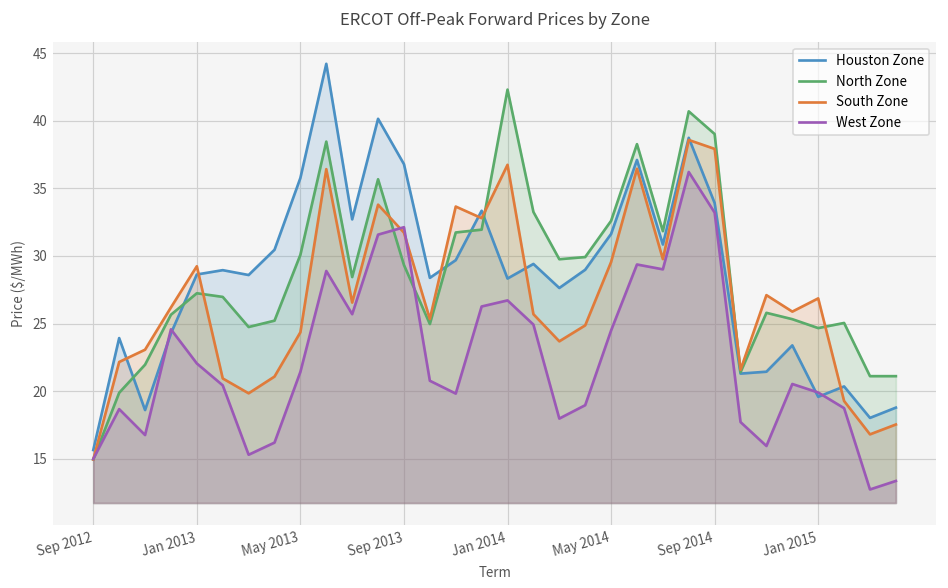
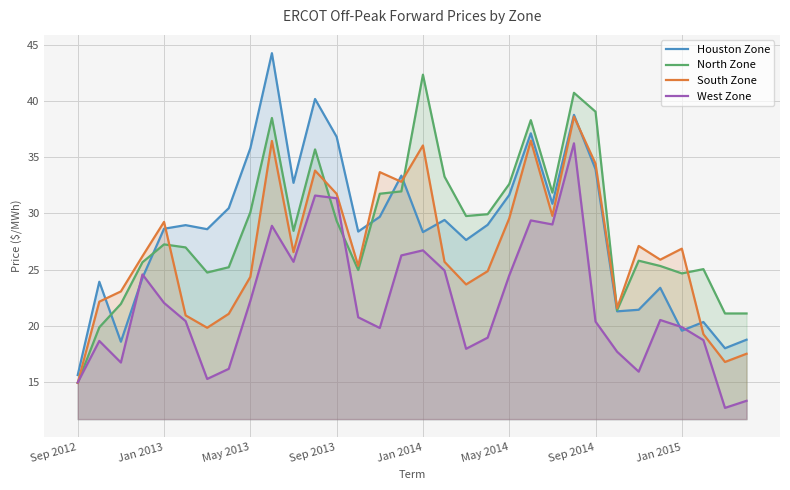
West Zone, May 2013: 21.4 -> 22.2
West Zone, Sep 2013: 32.1 -> 31.3
South Zone, Jan 2014: 36.8 -> 36.0
South Zone, Sep 2014: 37.9 -> 34.4
West Zone, Sep 2014: 33.2 -> 20.4
